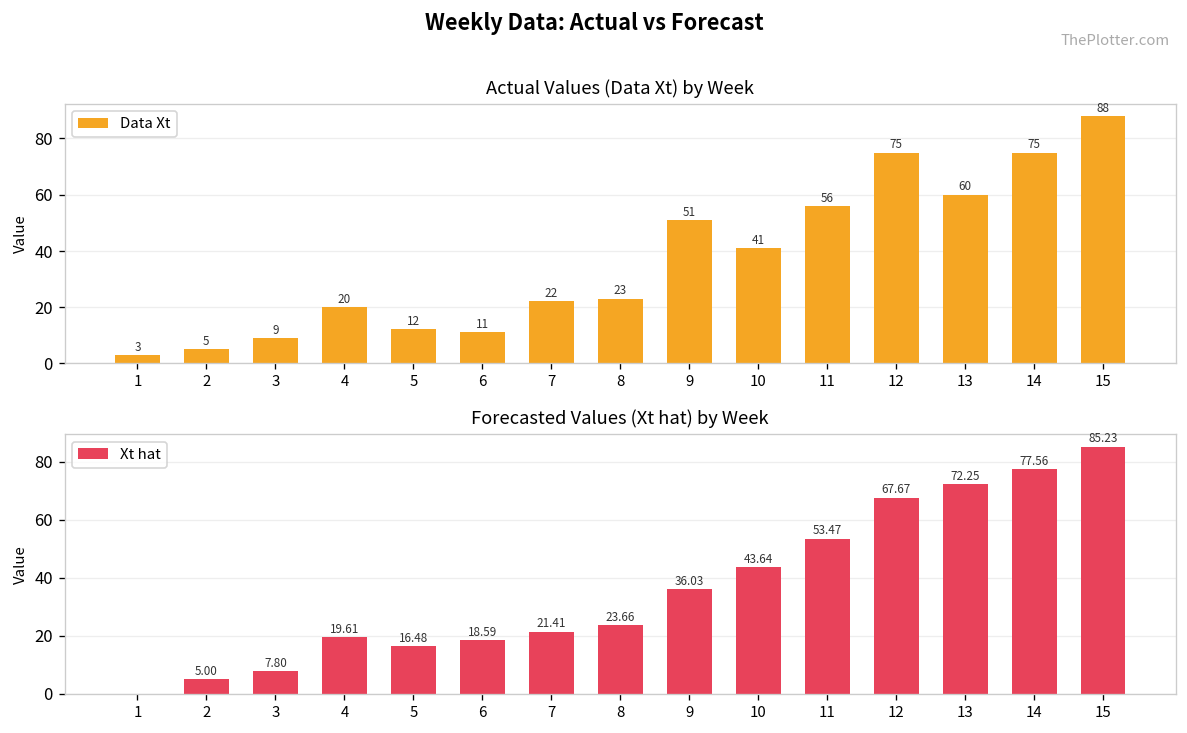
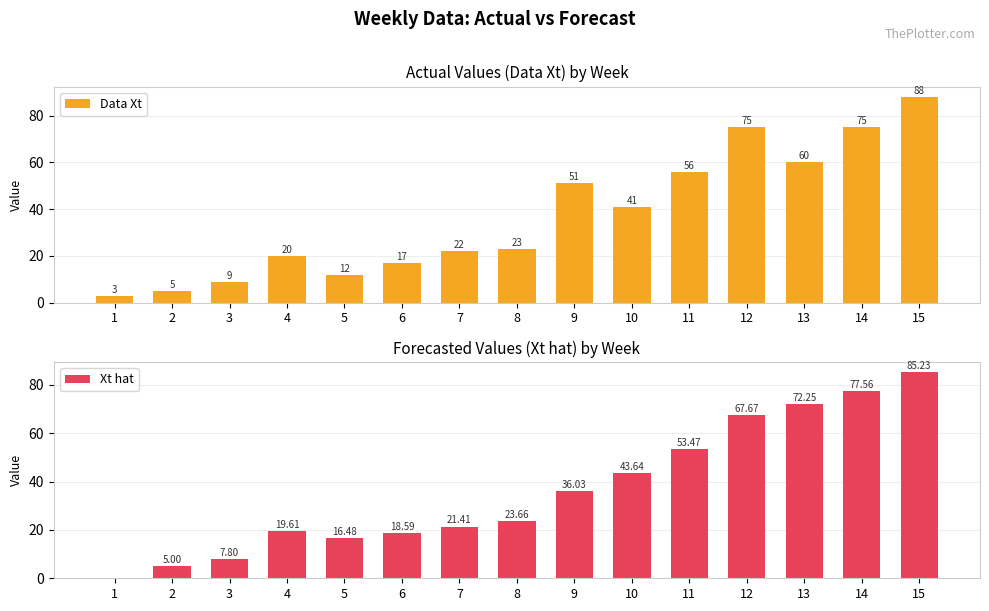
Actual Values (Data Xt) by Week, 6: 11 -> 17
